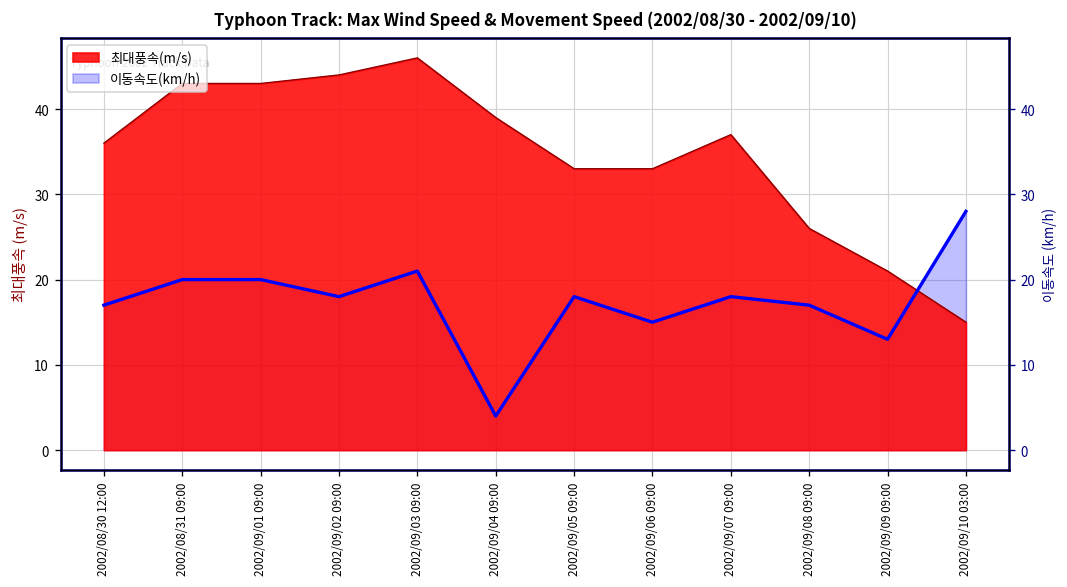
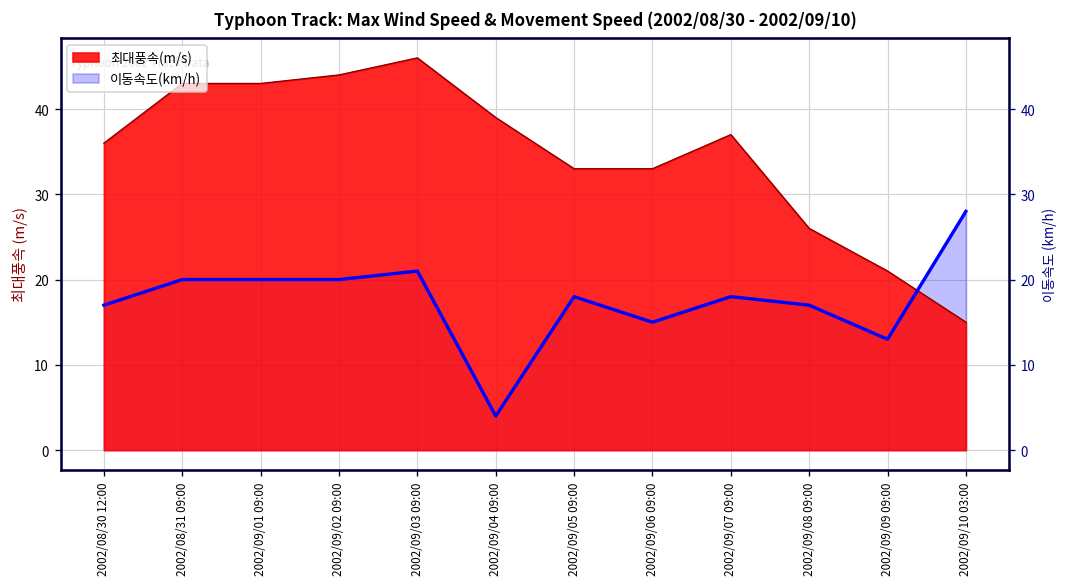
이동속도(km/h), 2002/09/02 09:00: 18 -> 20
